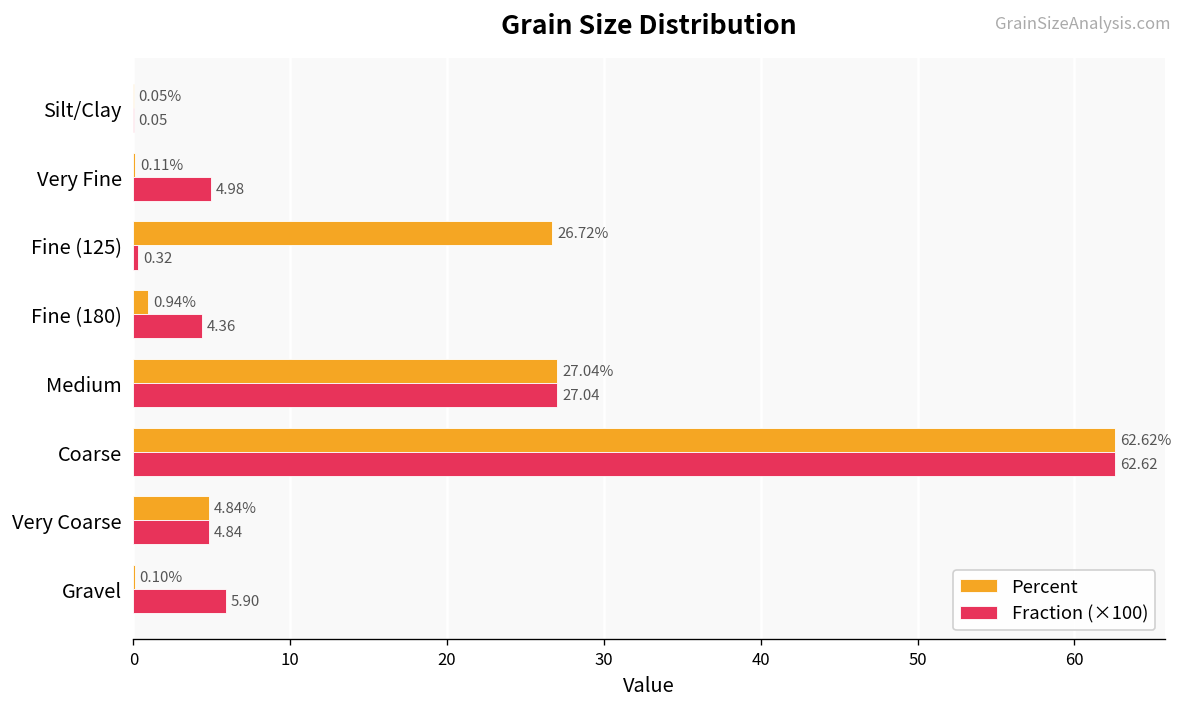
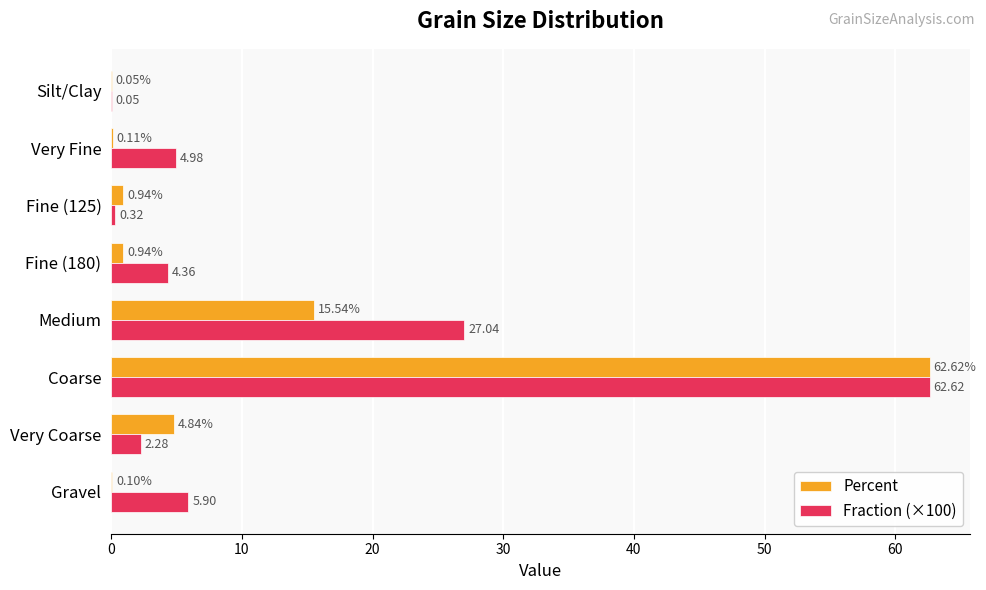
Percent, Fine (125): 26.72% -> 0.94%
Percent, Medium: 27.04% -> 15.54%
Fraction (×100), Very Coarse: 4.84 -> 2.28
